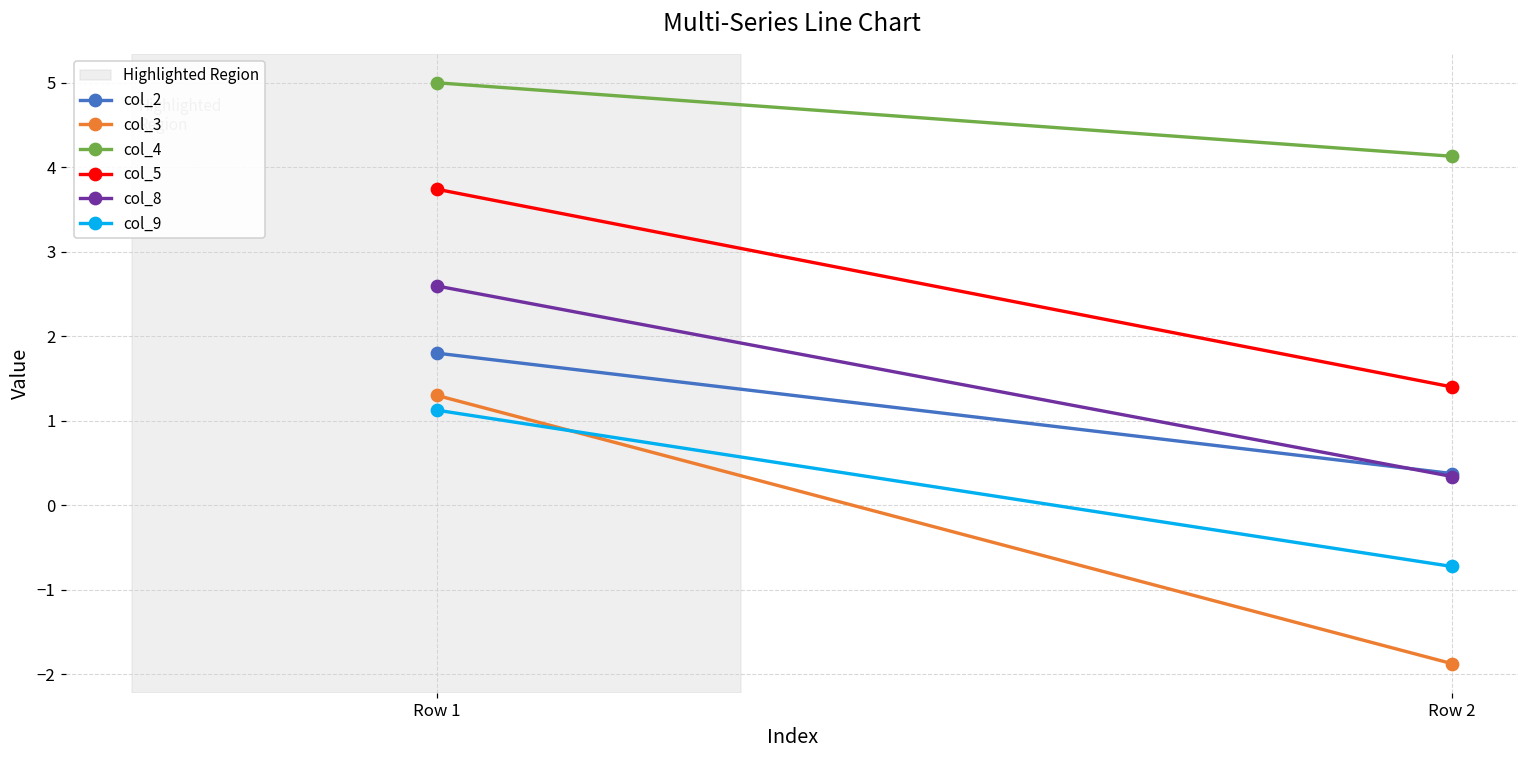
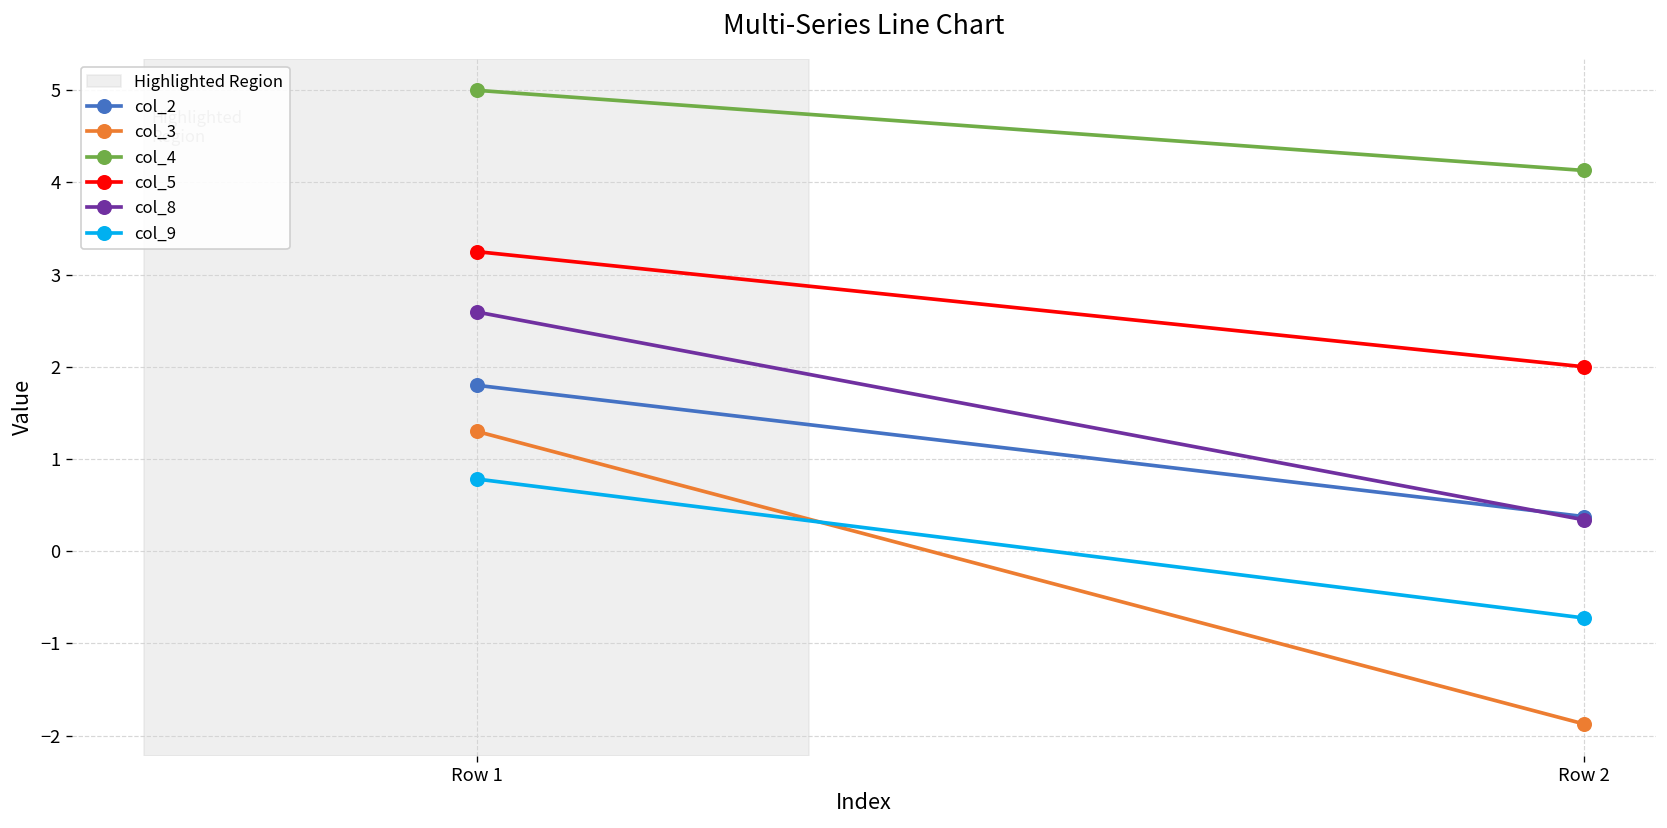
col_5, Row 1: 3.7 -> 3.3
col_9, Row 1: 1.1 -> 0.8
col_5, Row 2: 1.4 -> 2.0
